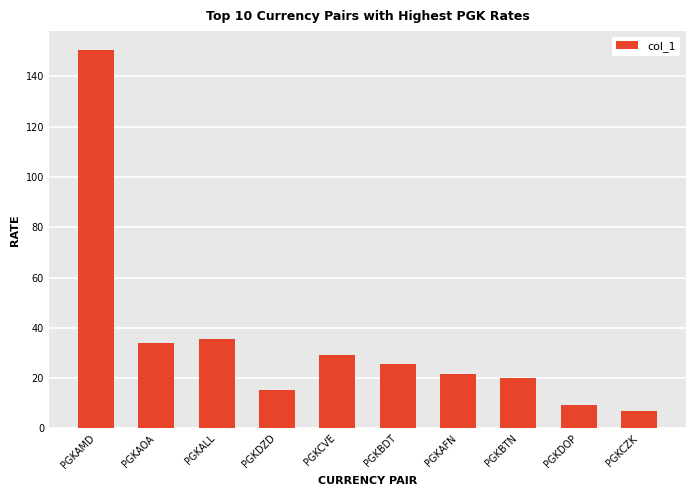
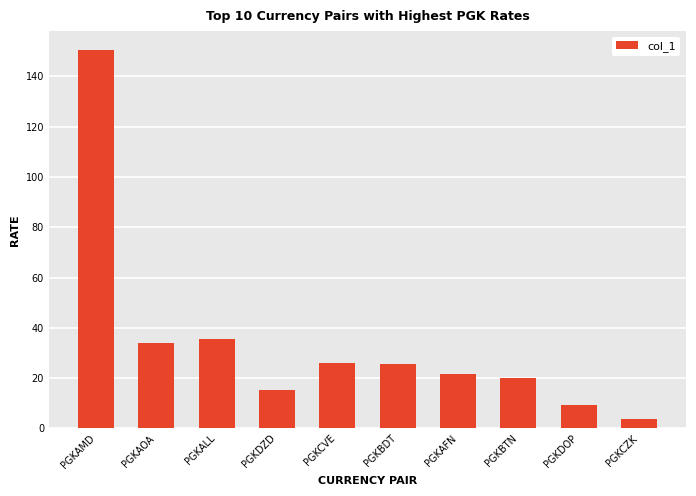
PGKCVE: 29 -> 26
PGKCZK: 7 -> 4
